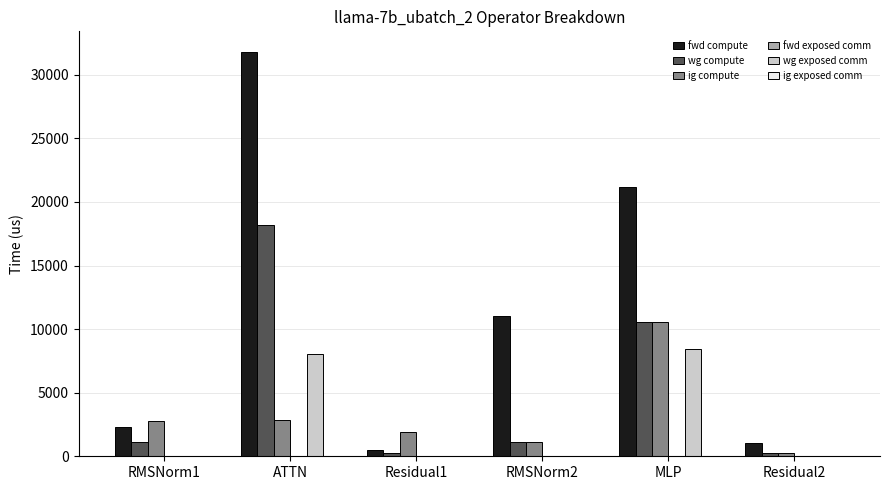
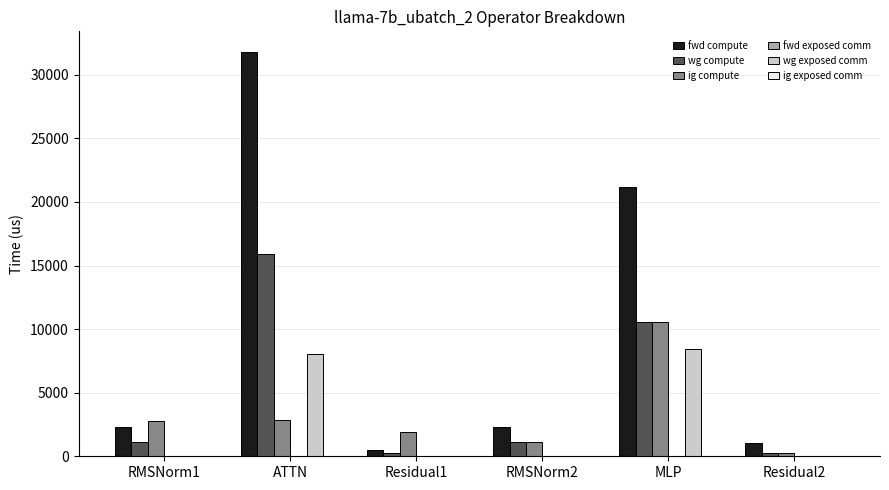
wg compute, ATTN: 18200 -> 15900
fwd compute, RMSNorm2: 11000 -> 2300
